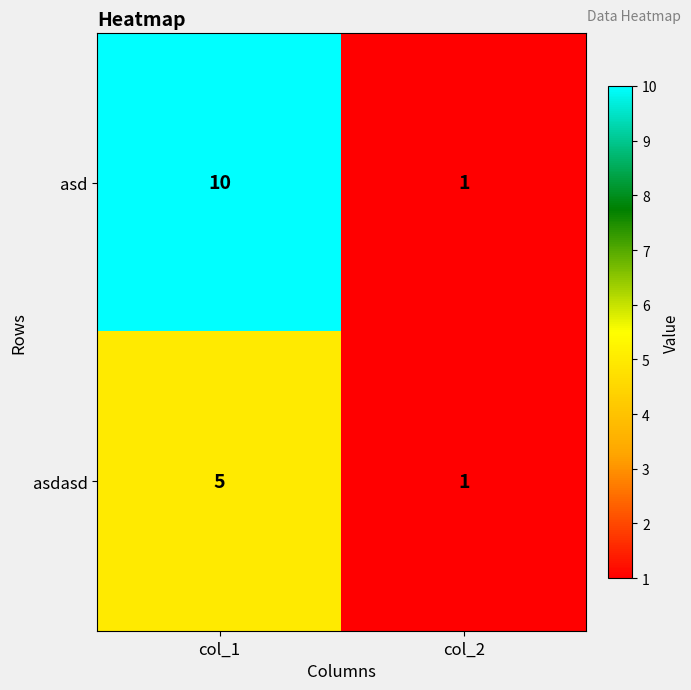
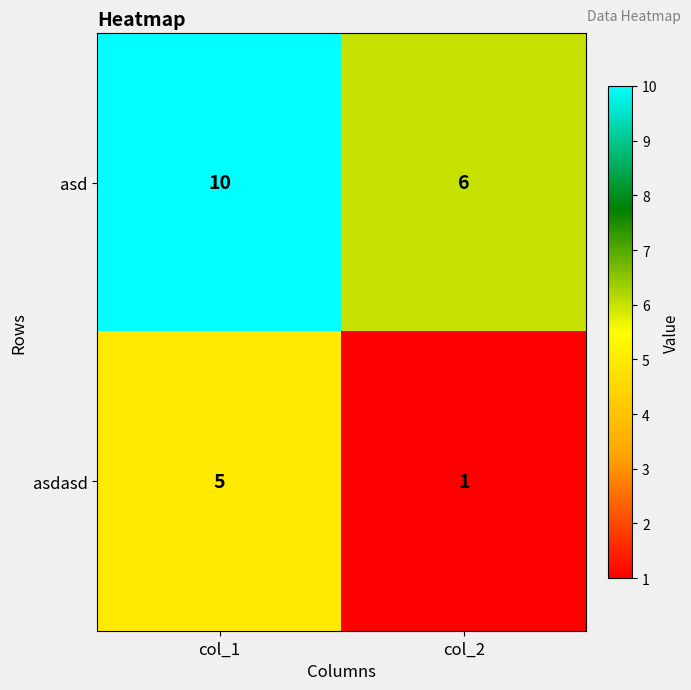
asd, col_2: 1 -> 6
